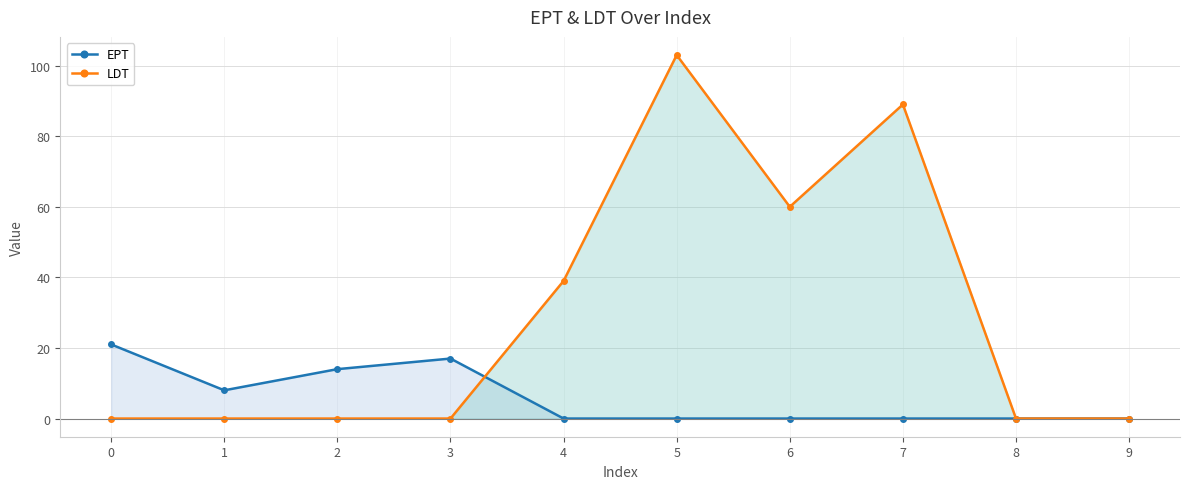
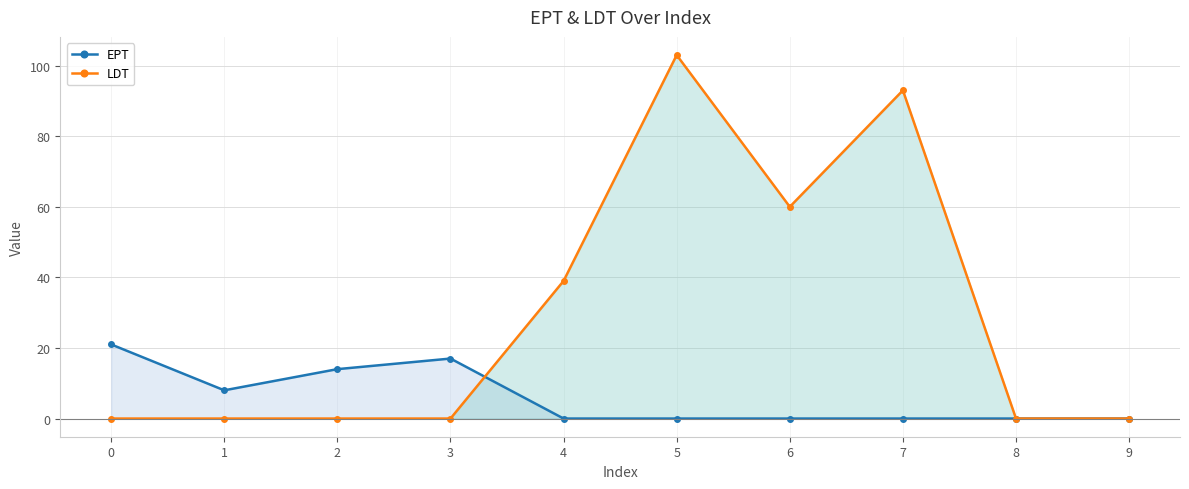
LDT, 7: 89 -> 93
